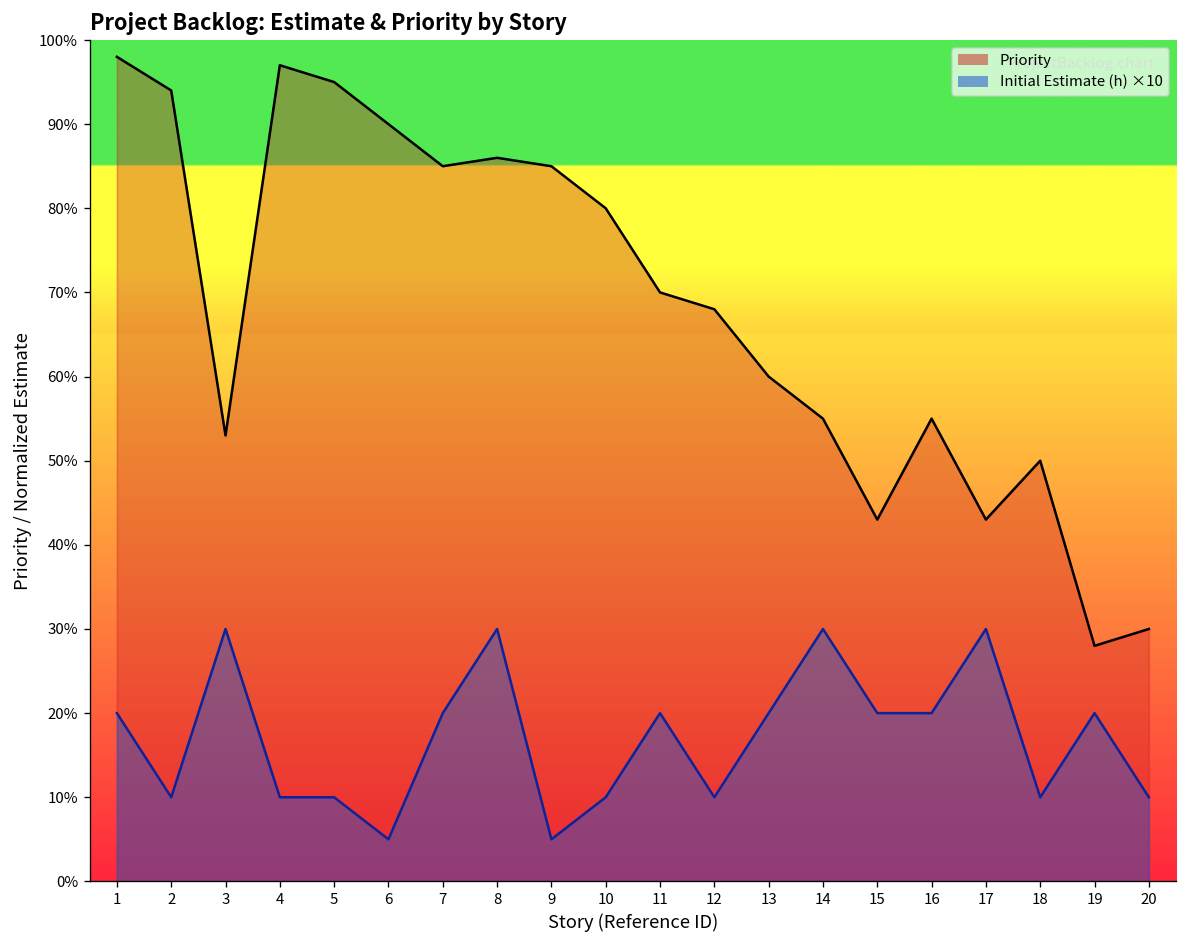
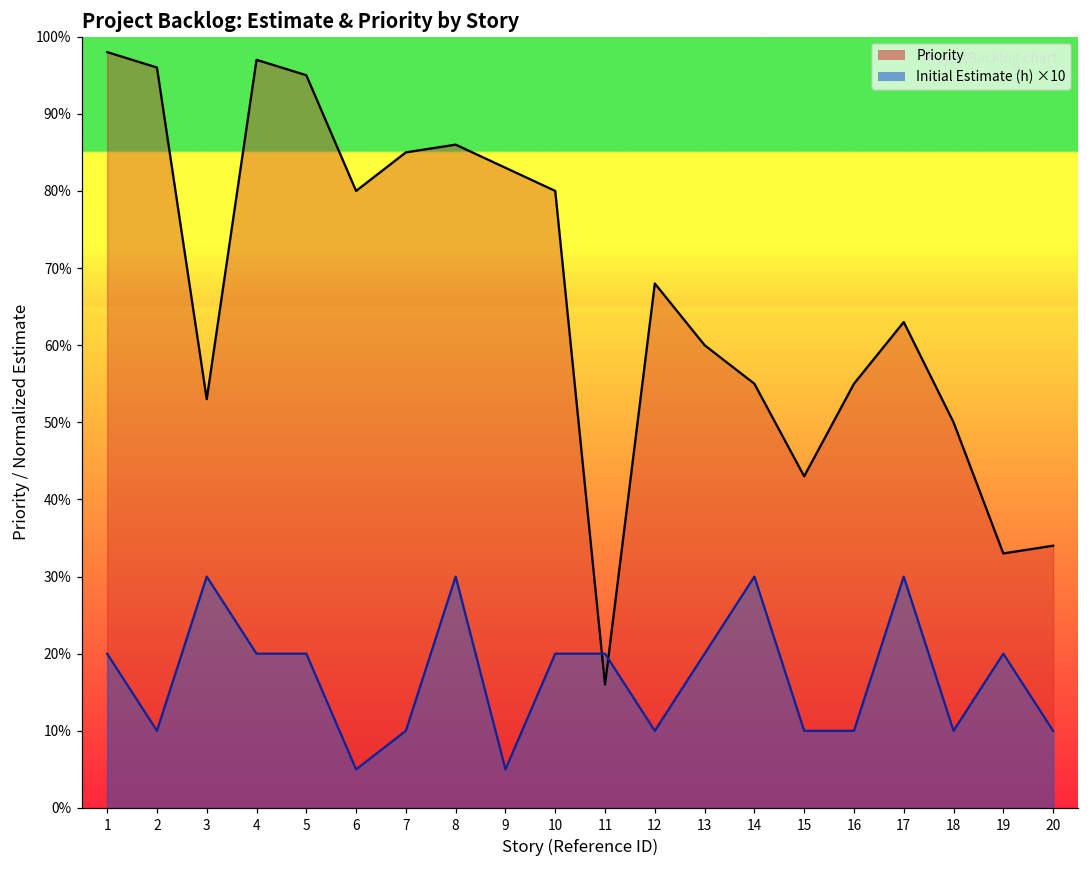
Priority, 2: 94% -> 96%
Initial Estimate (h) ×10, 4: 10% -> 20%
Initial Estimate (h) ×10, 5: 10% -> 20%
Priority, 6: 90% -> 80%
Initial Estimate (h) ×10, 7: 20% -> 10%
Priority, 9: 85% -> 83%
Initial Estimate (h) ×10, 10: 10% -> 20%
Priority, 11: 70% -> 16%
Initial Estimate (h) ×10, 15: 20% -> 10%
Initial Estimate (h) ×10, 16: 20% -> 10%
Priority, 17: 43% -> 63%
Priority, 19: 28% -> 33%
Priority, 20: 30% -> 34%
